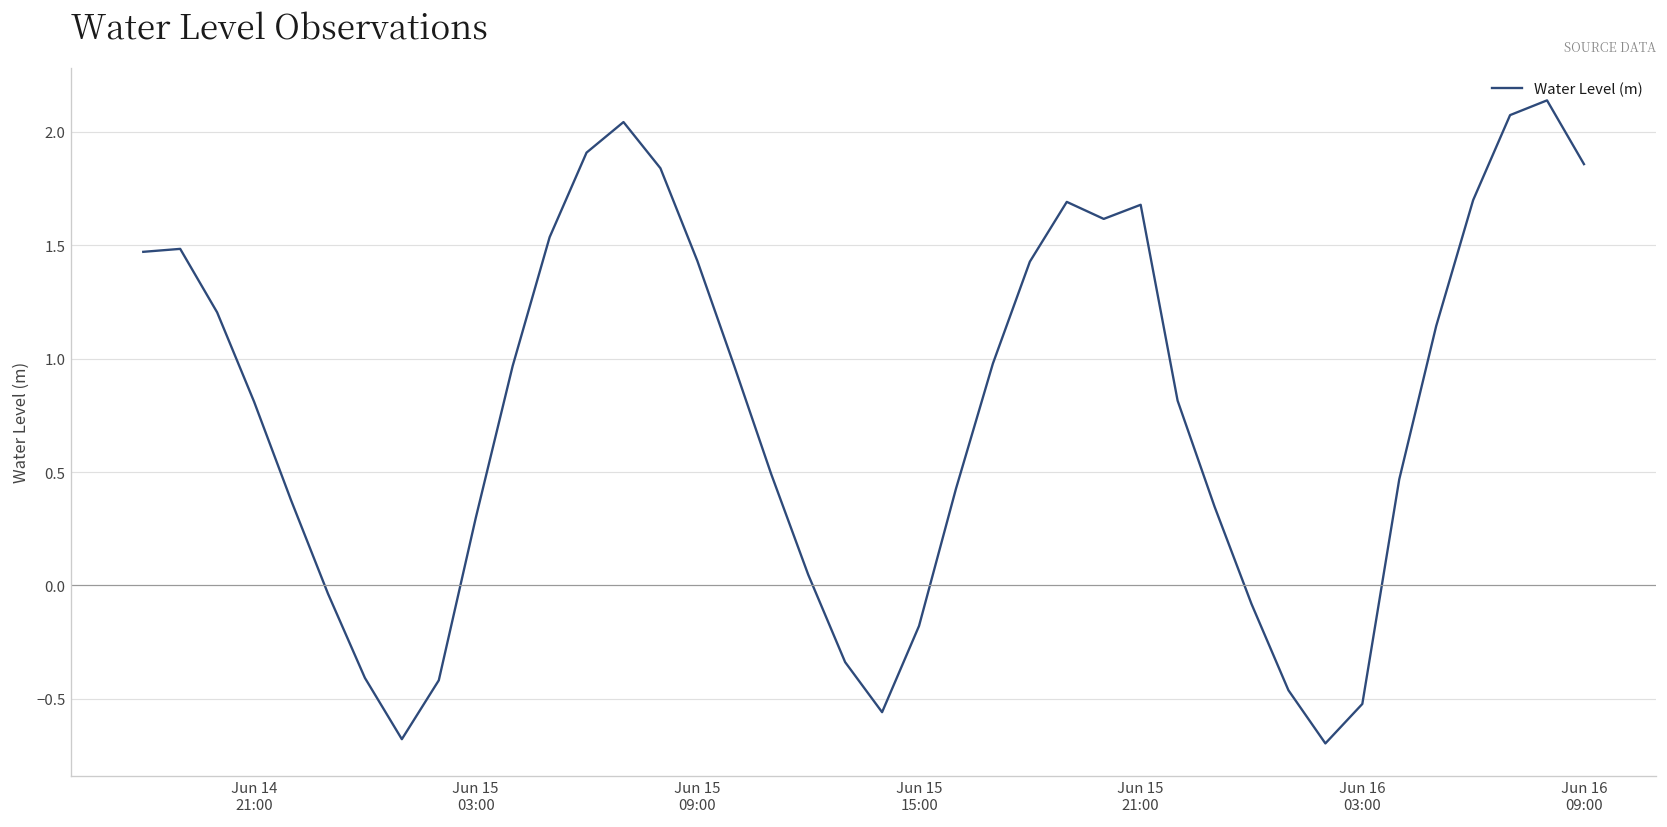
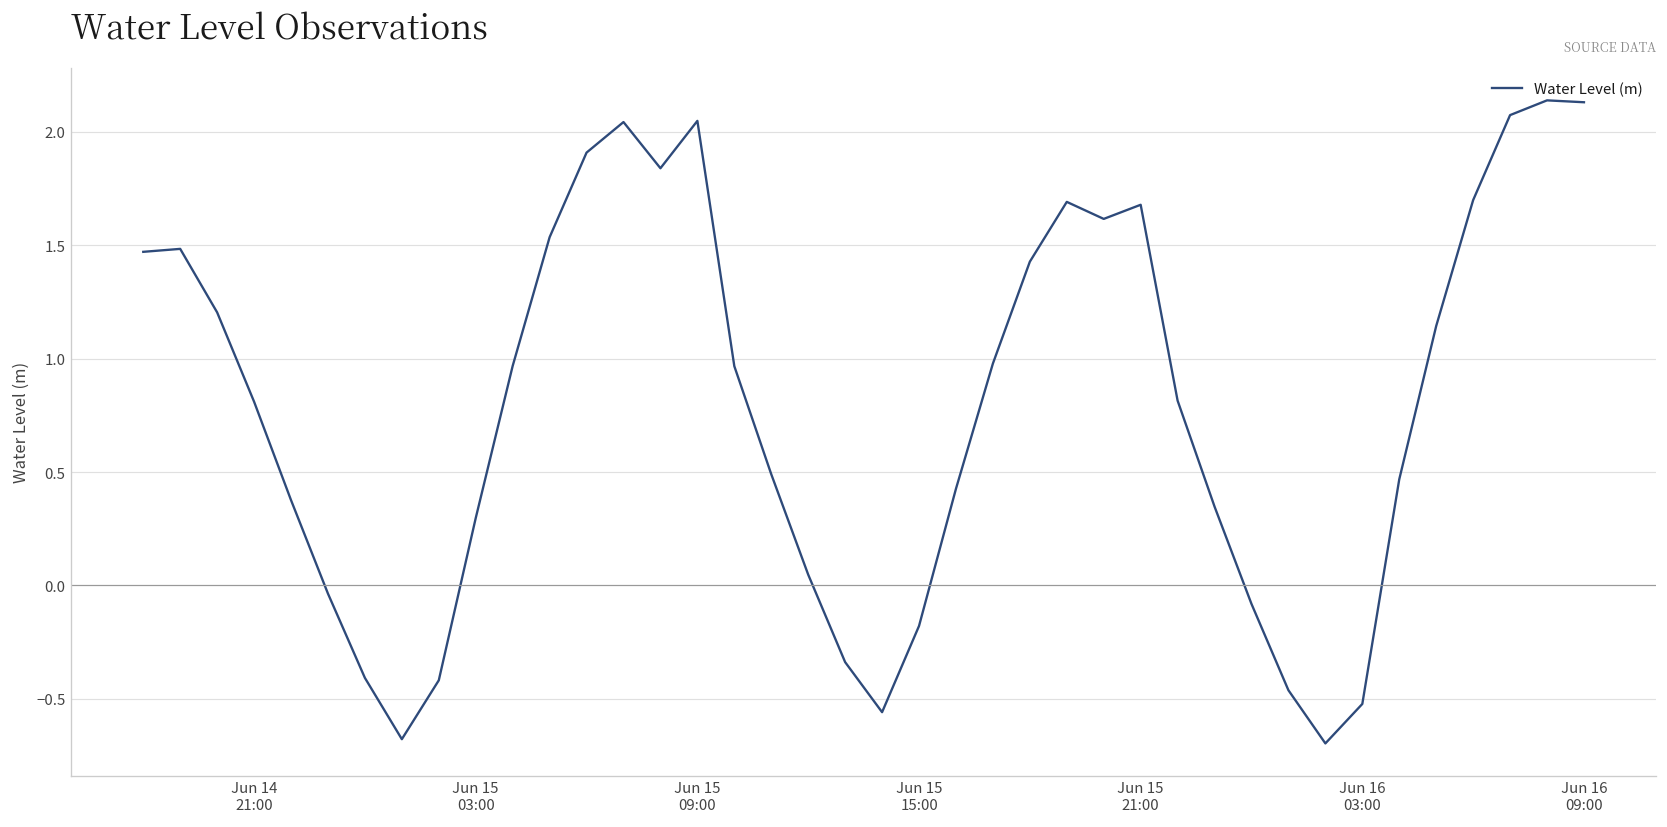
Jun 15 09:00: 1.43 -> 2.05
Jun 16 09:00: 1.86 -> 2.13
